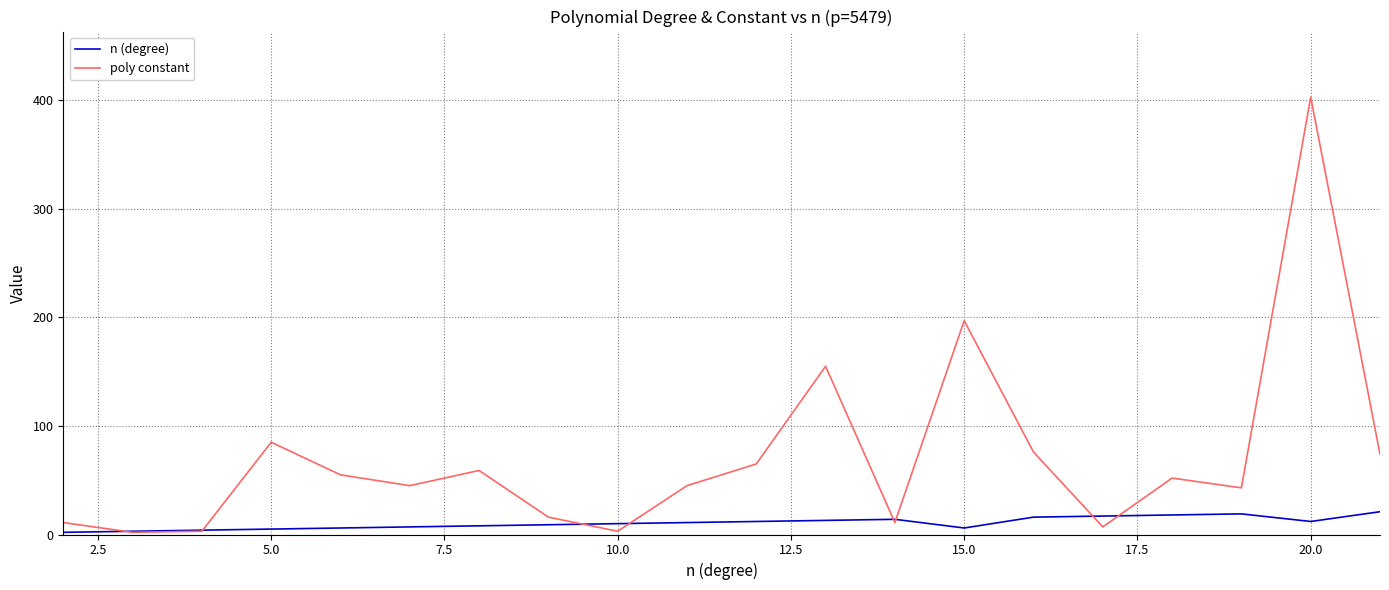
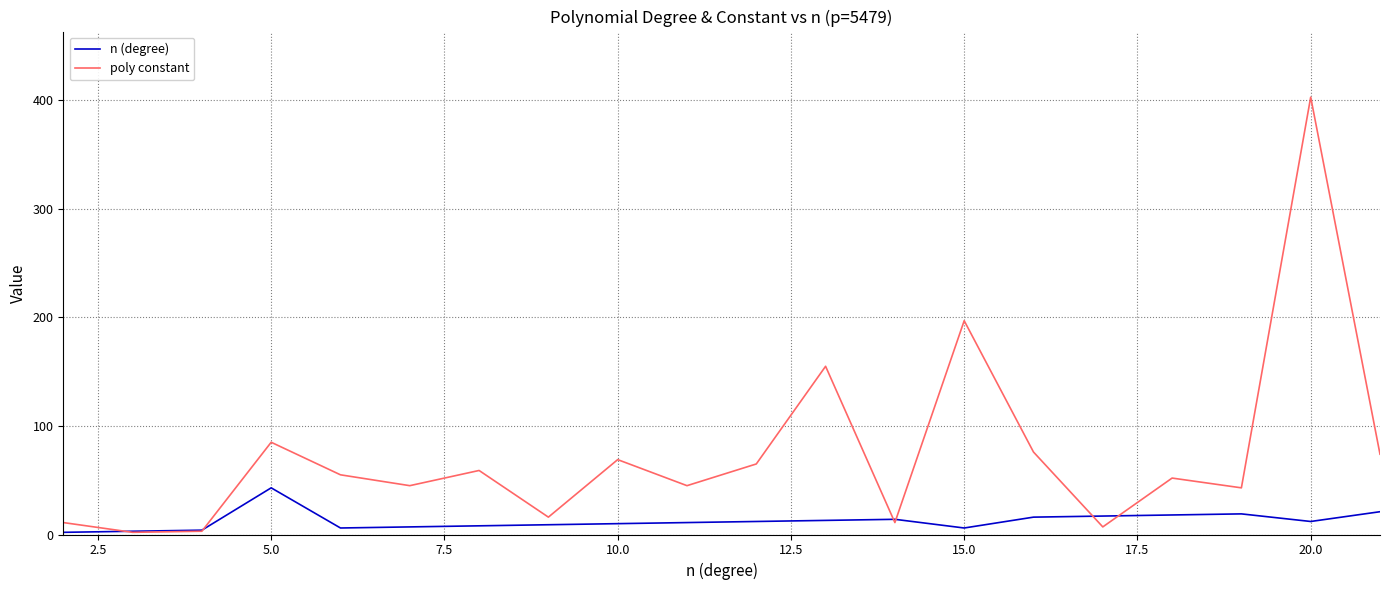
n (degree), 5.0: 5 -> 43
poly constant, 10.0: 3 -> 69
